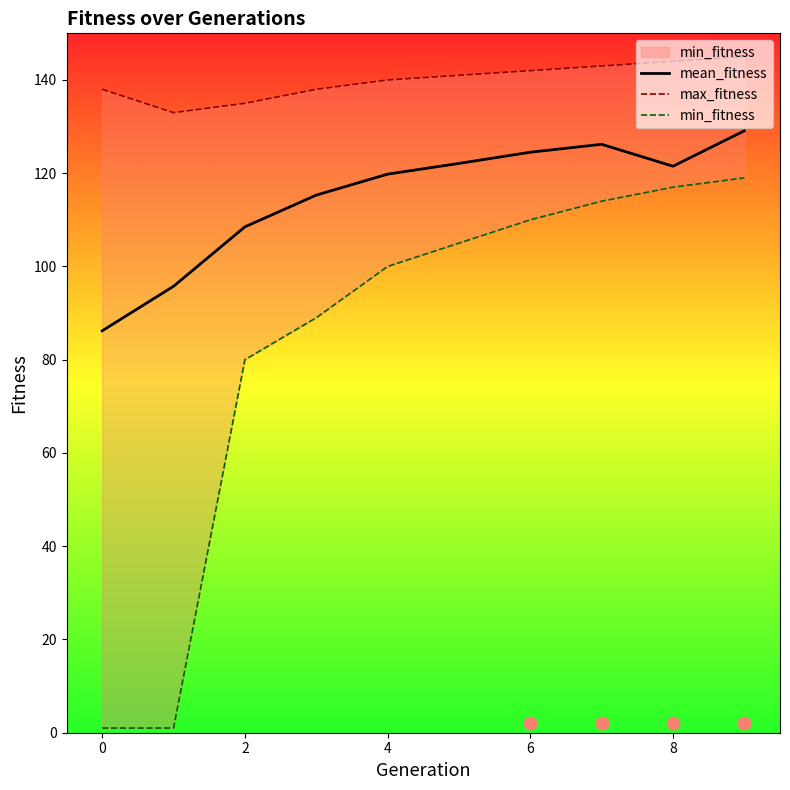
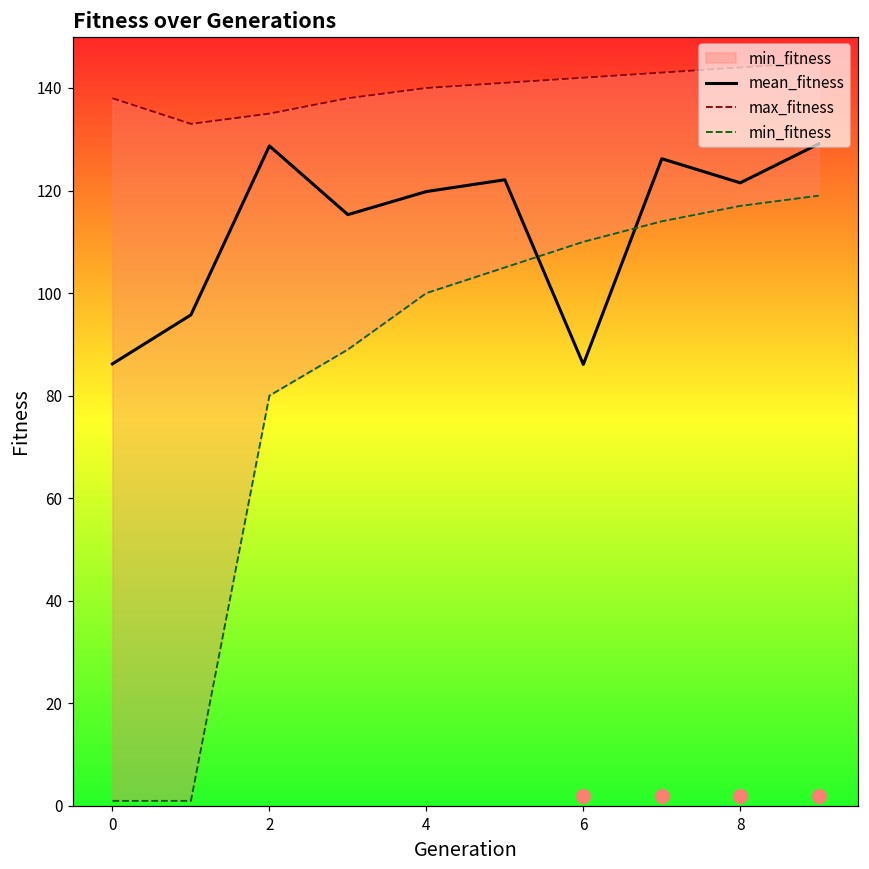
mean_fitness, 2: 109 -> 129
mean_fitness, 6: 125 -> 86
